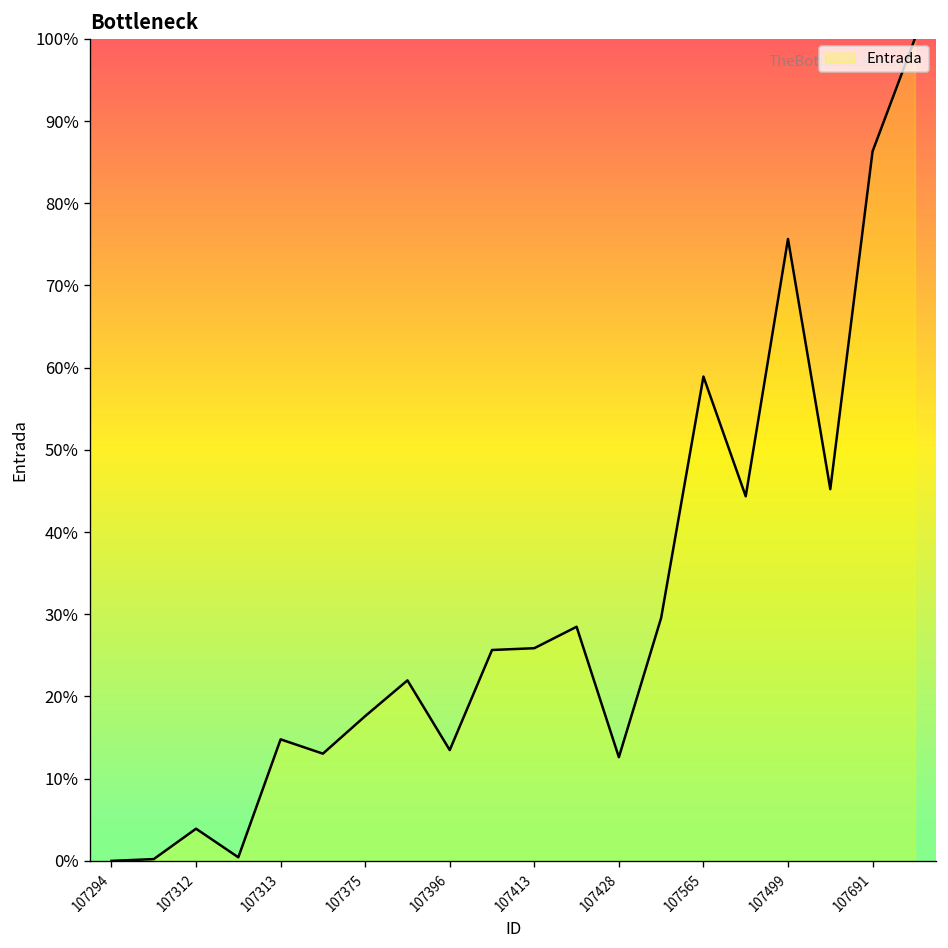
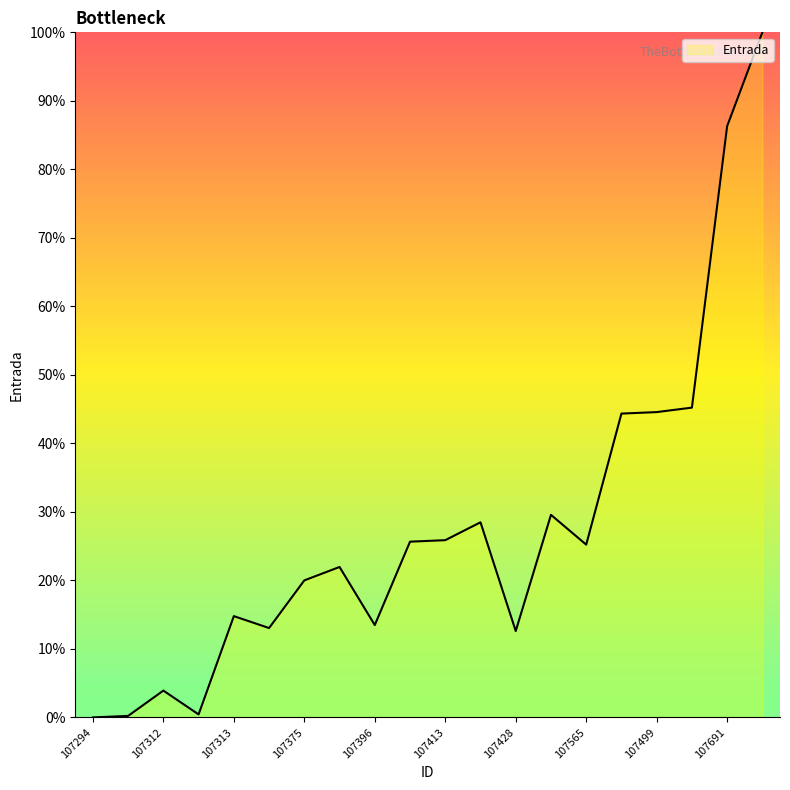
107375: 18% -> 20%
107565: 59% -> 25%
107499: 76% -> 45%
